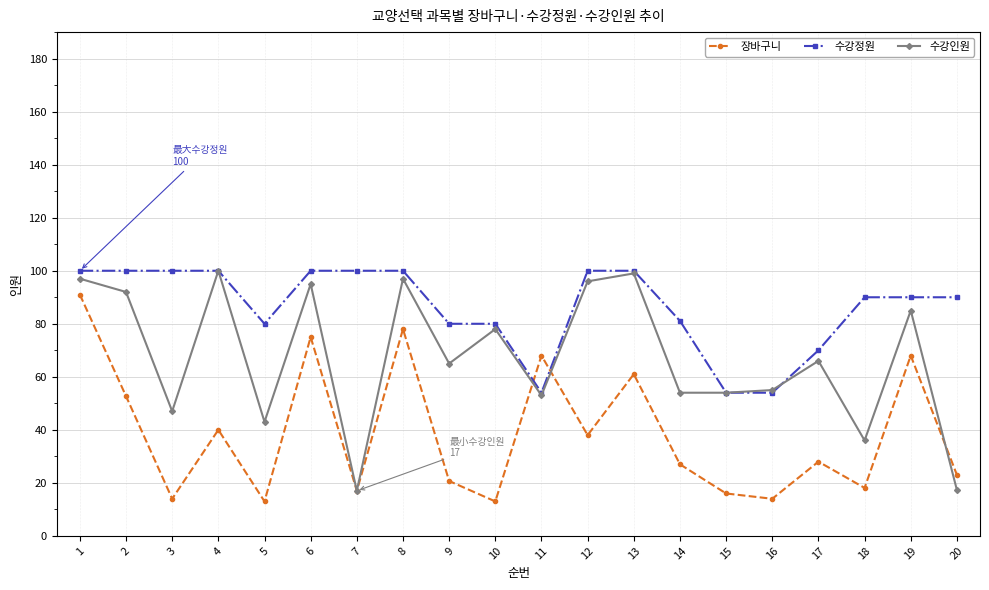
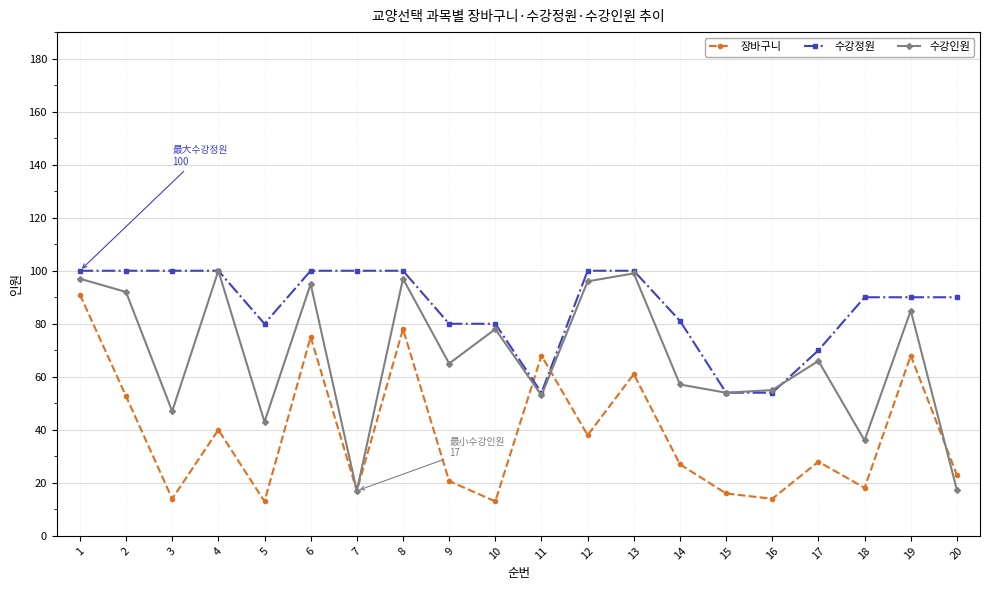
수강인원, 14: 54 -> 57
